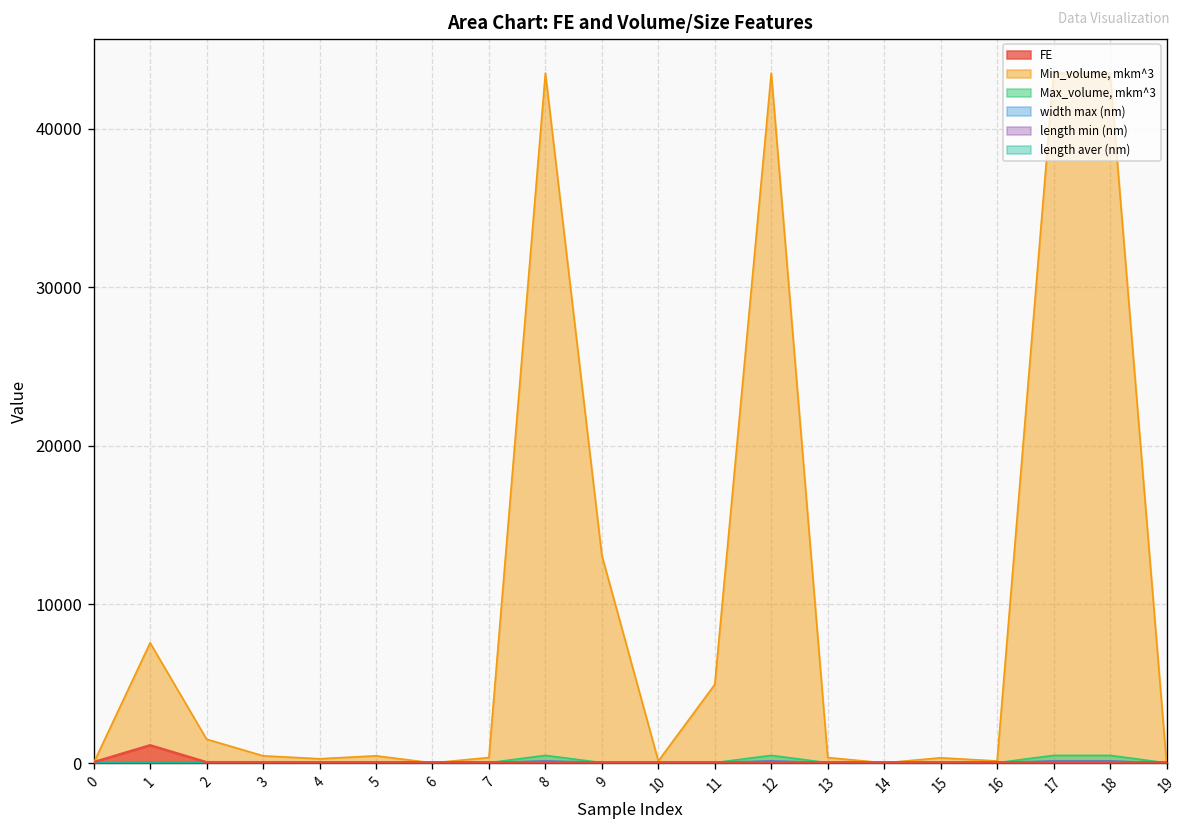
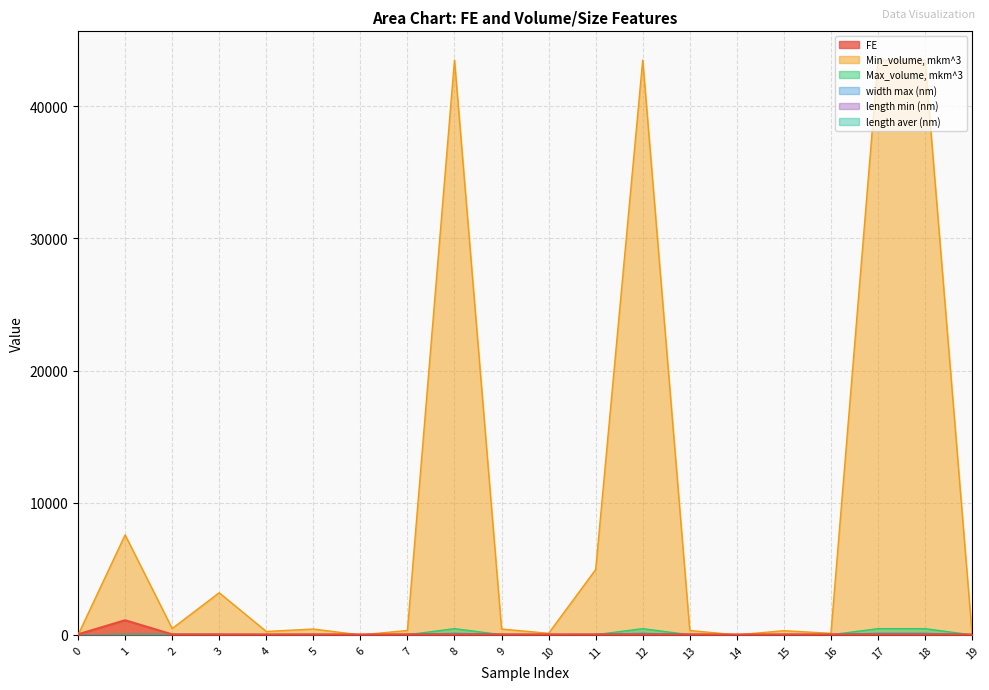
Min_volume, mkm^3, 2: 1500 -> 500
Min_volume, mkm^3, 3: 400 -> 3200
Min_volume, mkm^3, 9: 13100 -> 400
